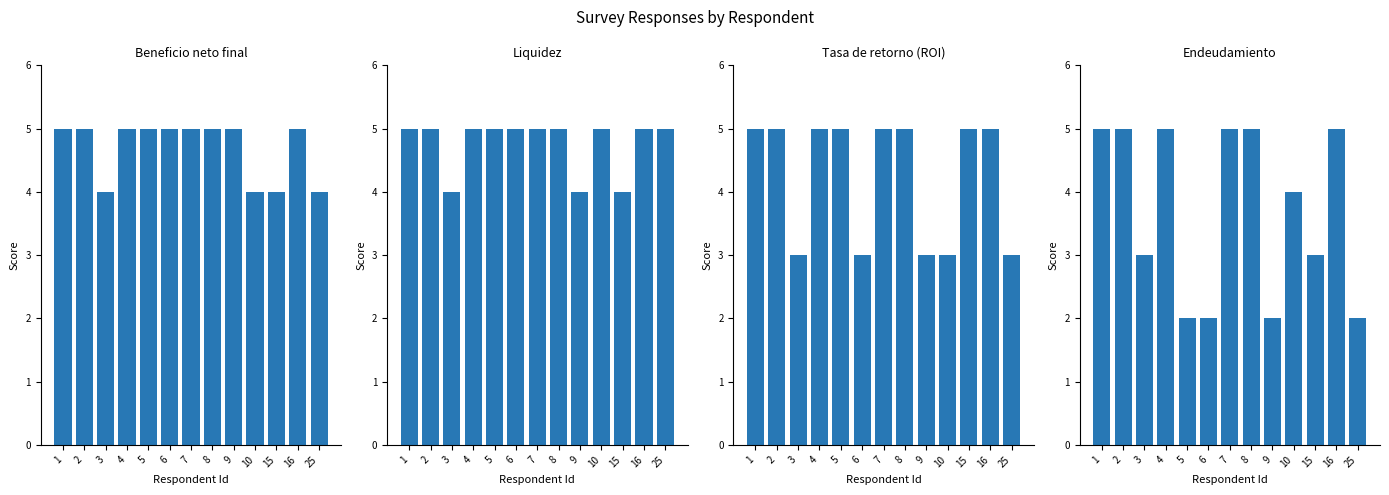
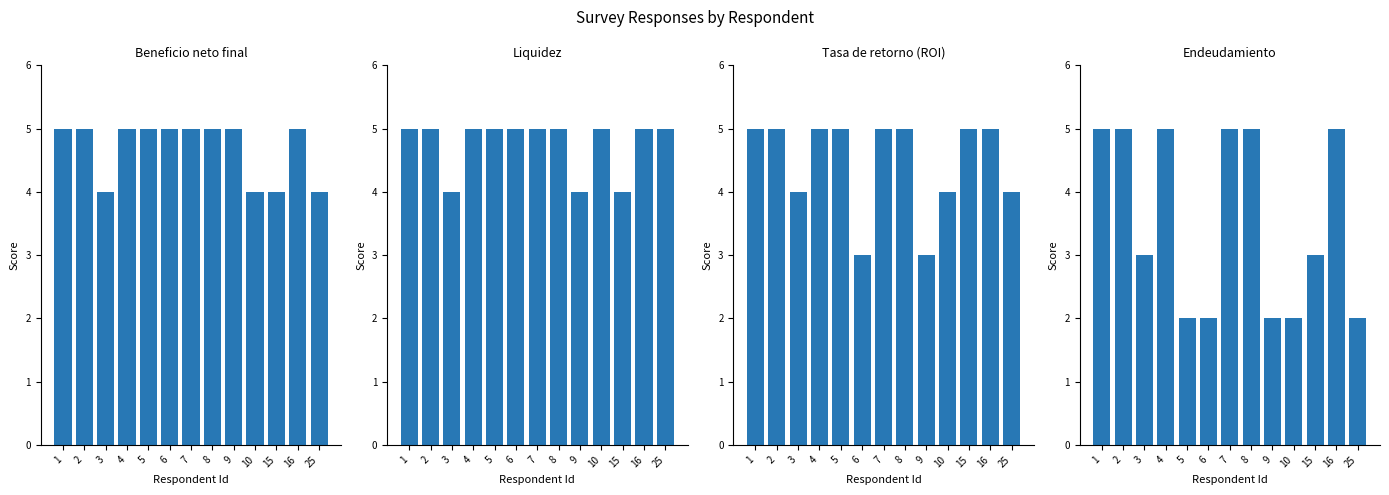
Tasa de retorno (ROI), 3: 3 -> 4
Tasa de retorno (ROI), 10: 3 -> 4
Tasa de retorno (ROI), 25: 3 -> 4
Endeudamiento, 10: 4 -> 2
